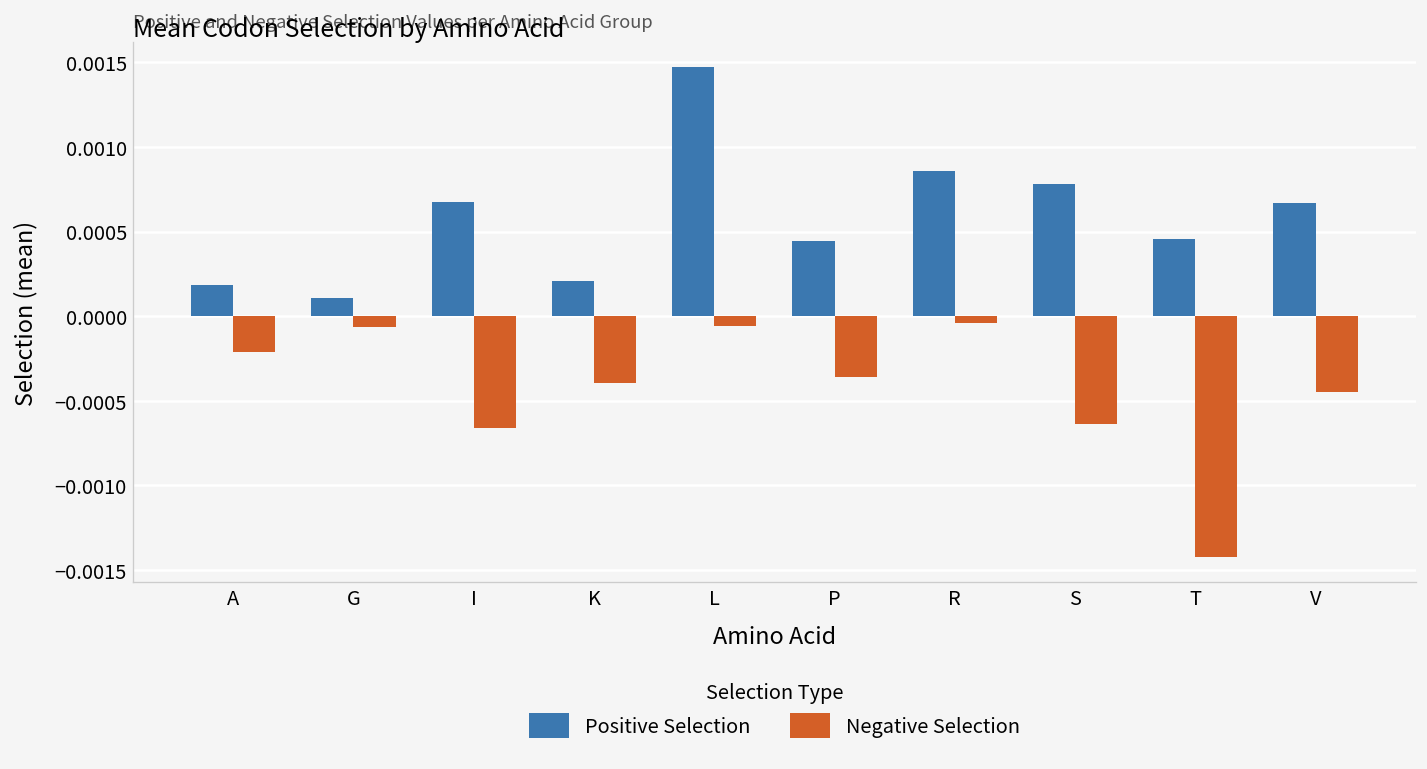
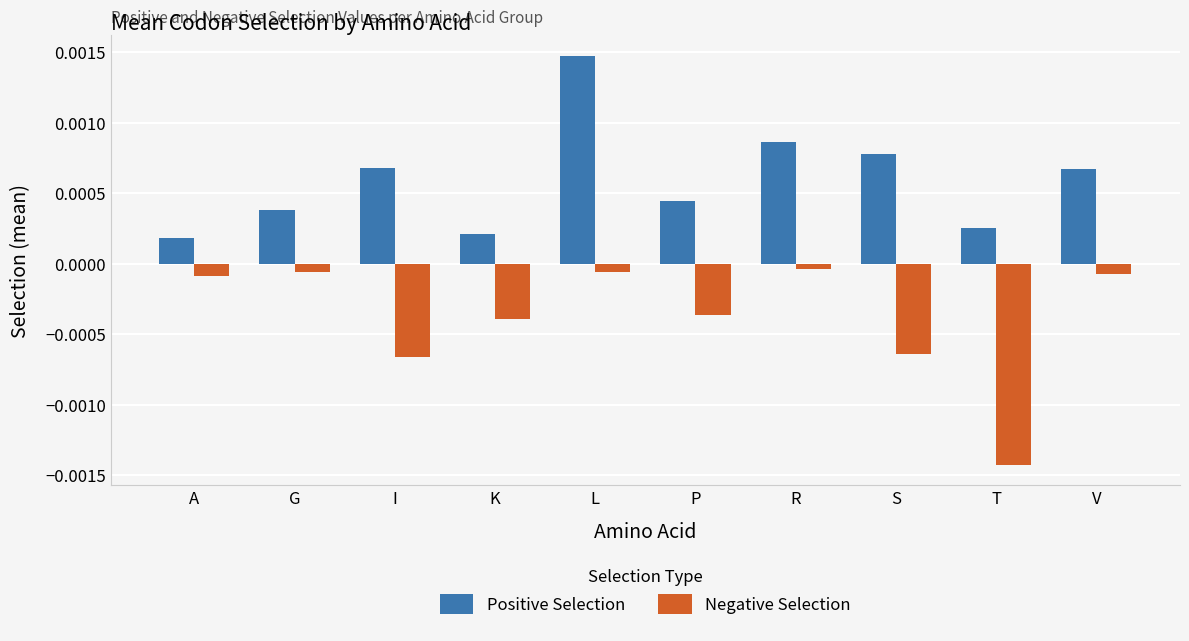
Negative Selection, A: -0.00021 -> -0.00009
Positive Selection, G: 0.00011 -> 0.00038
Positive Selection, T: 0.00046 -> 0.00026
Negative Selection, V: -0.00045 -> -0.00008
